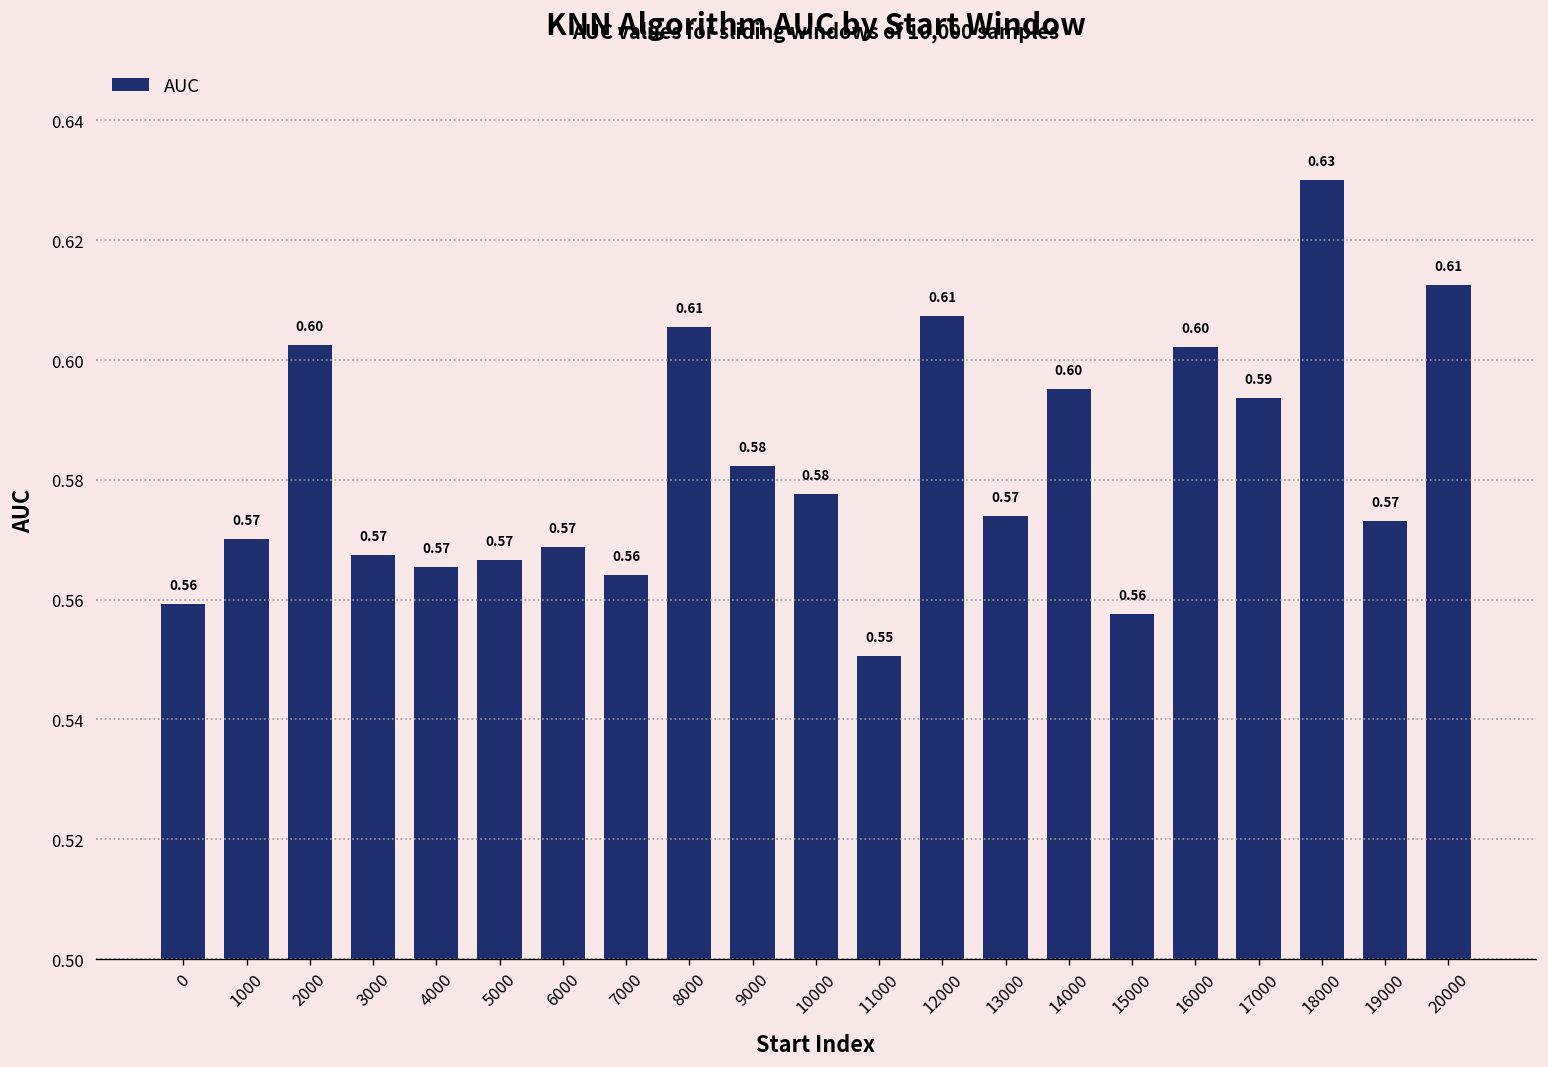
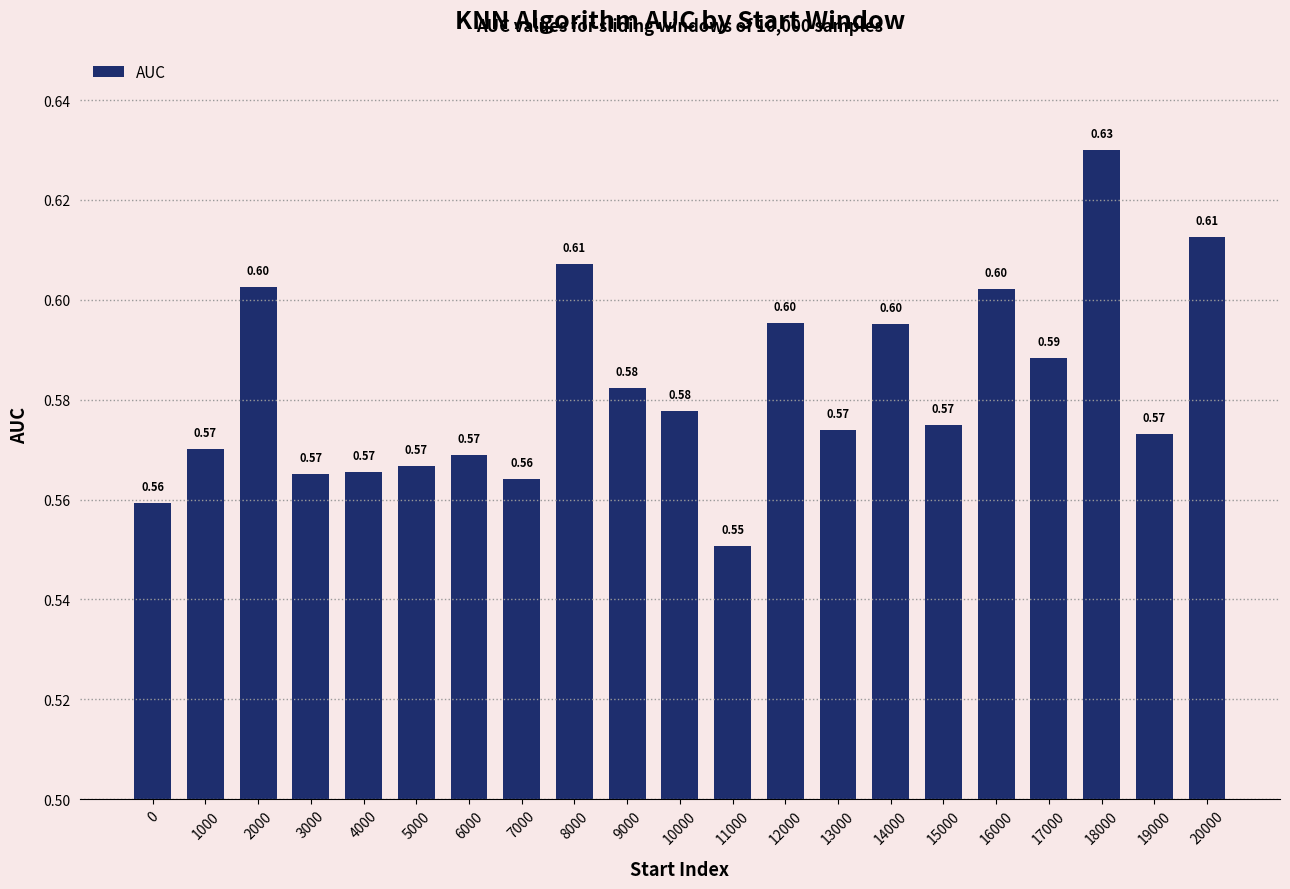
3000: 0.567 -> 0.565
8000: 0.606 -> 0.607
12000: 0.61 -> 0.60
15000: 0.56 -> 0.57
17000: 0.594 -> 0.588
